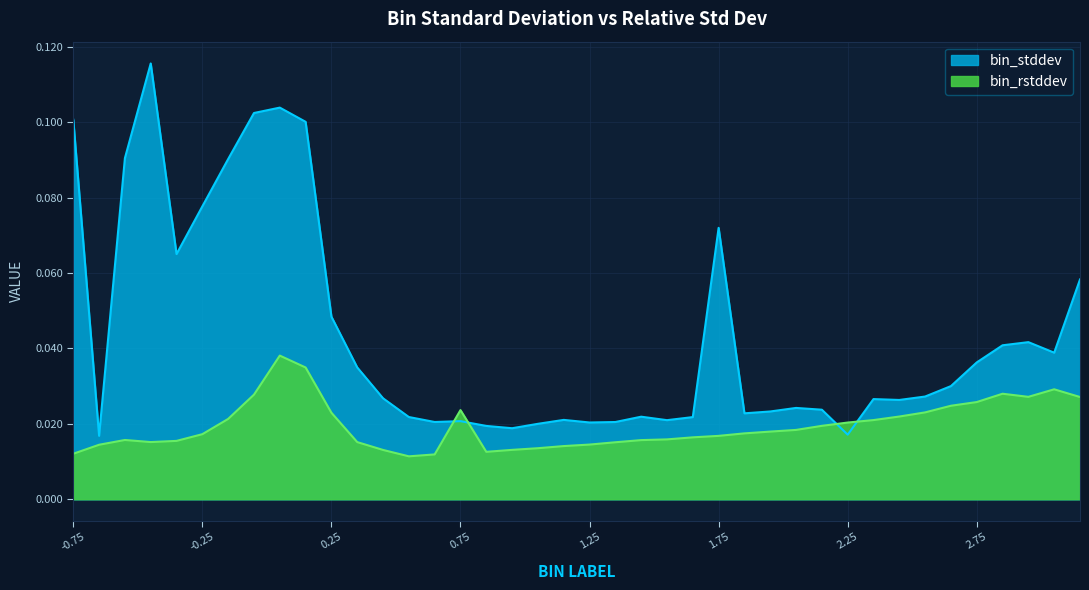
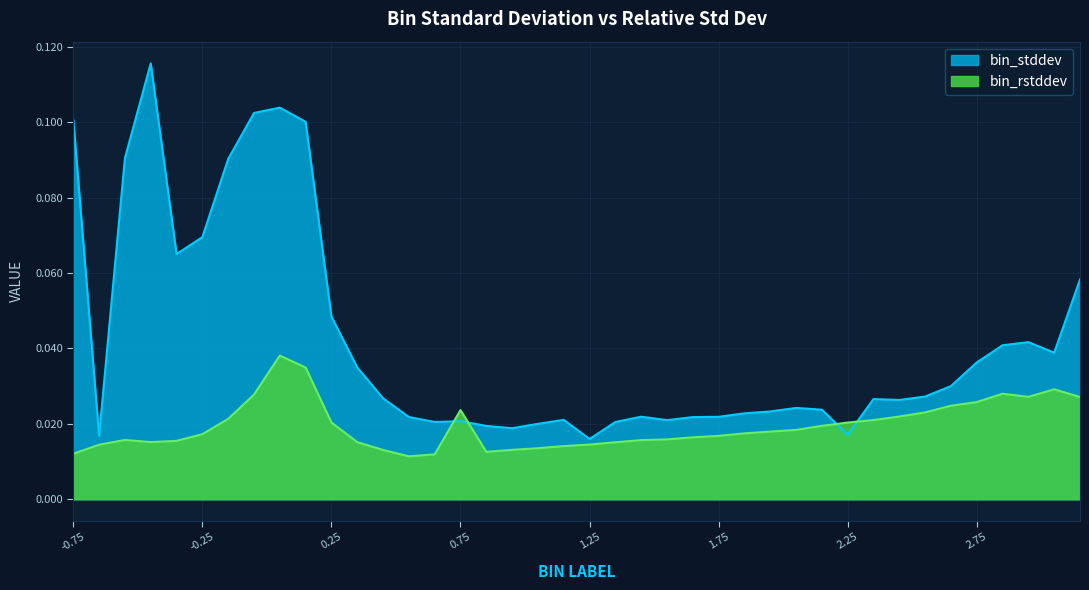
bin_stddev, -0.25: 0.078 -> 0.070
bin_rstddev, 0.25: 0.023 -> 0.020
bin_stddev, 1.25: 0.020 -> 0.016
bin_stddev, 1.75: 0.072 -> 0.022
